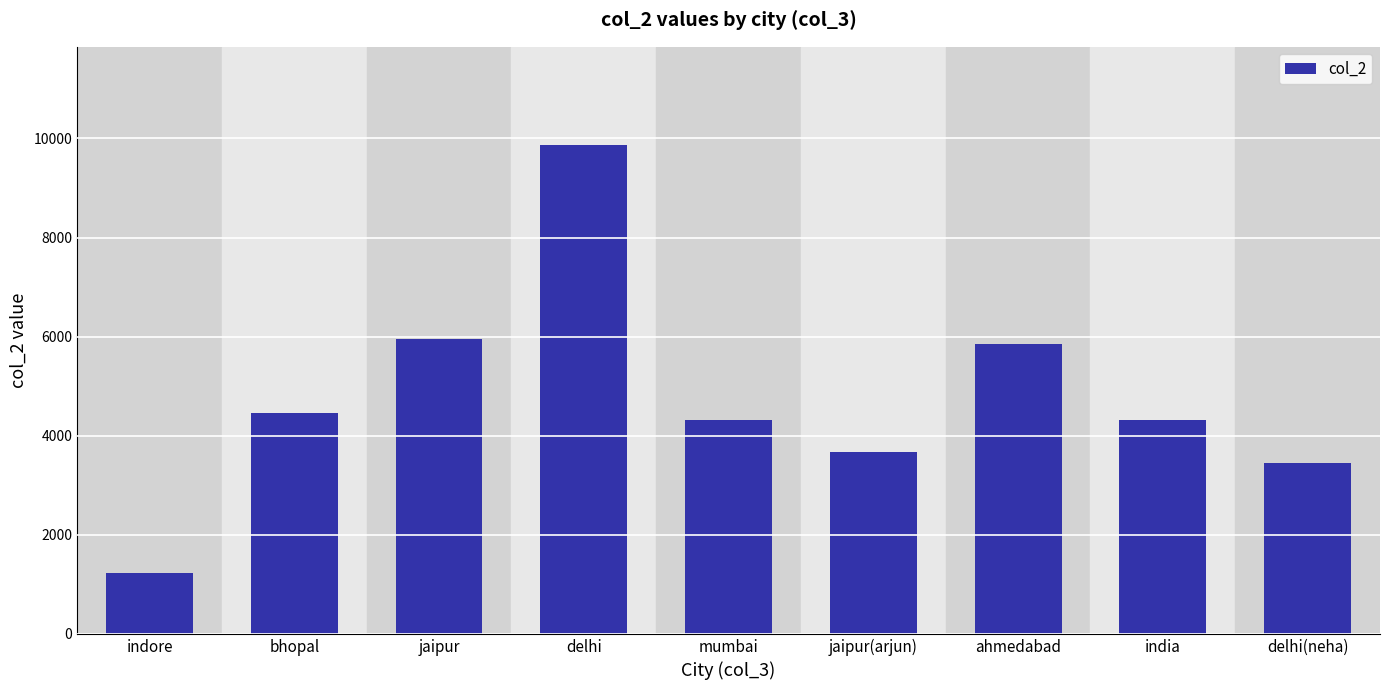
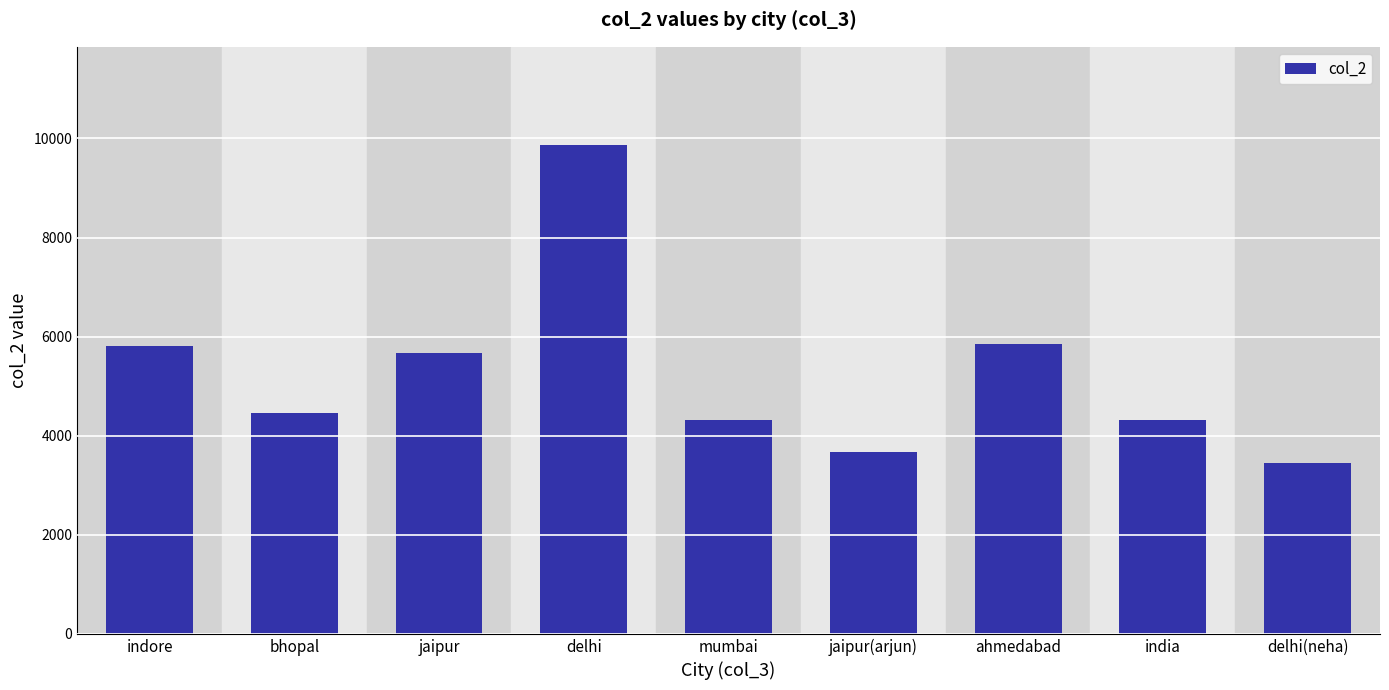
indore: 1200 -> 5800
jaipur: 5900 -> 5700
